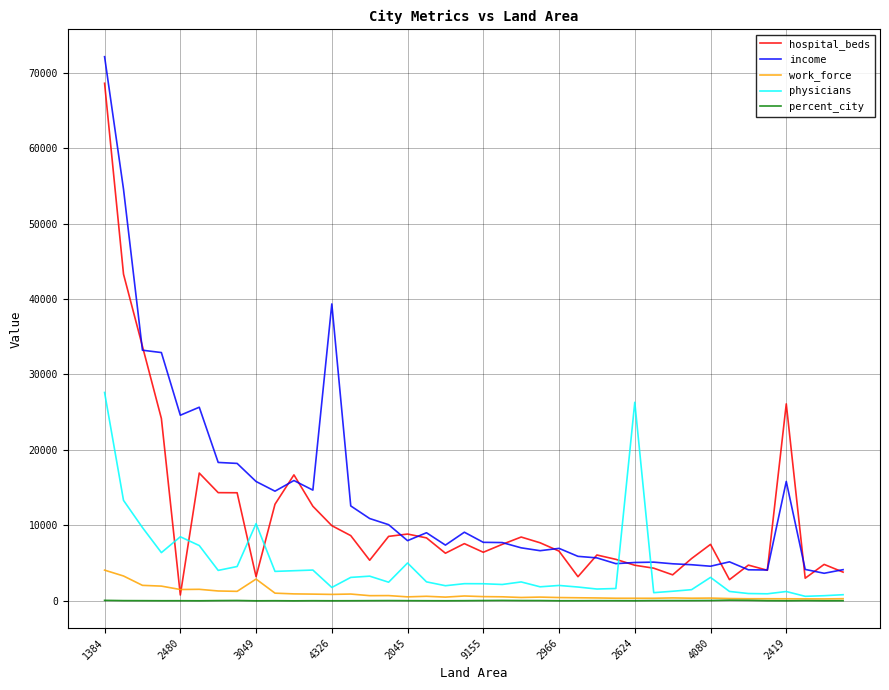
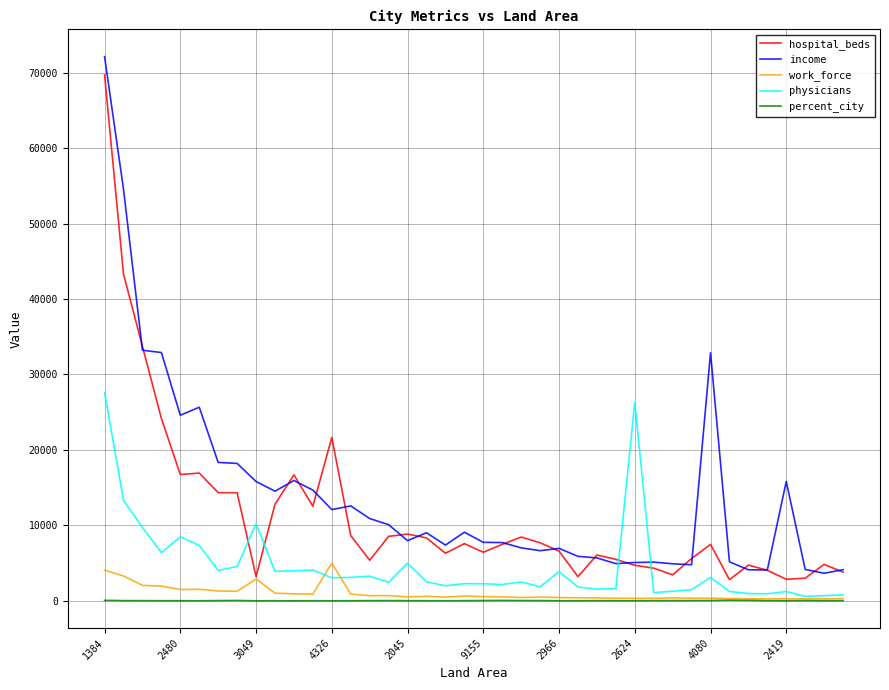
hospital_beds, 1384: 69000 -> 70000
hospital_beds, 2480: 1000 -> 17000
hospital_beds, 4326: 10000 -> 22000
income, 4326: 39000 -> 12000
work_force, 4326: 1000 -> 5000
physicians, 4326: 2000 -> 3000
physicians, 2966: 2000 -> 4000
income, 4080: 5000 -> 33000
hospital_beds, 2419: 26000 -> 3000
